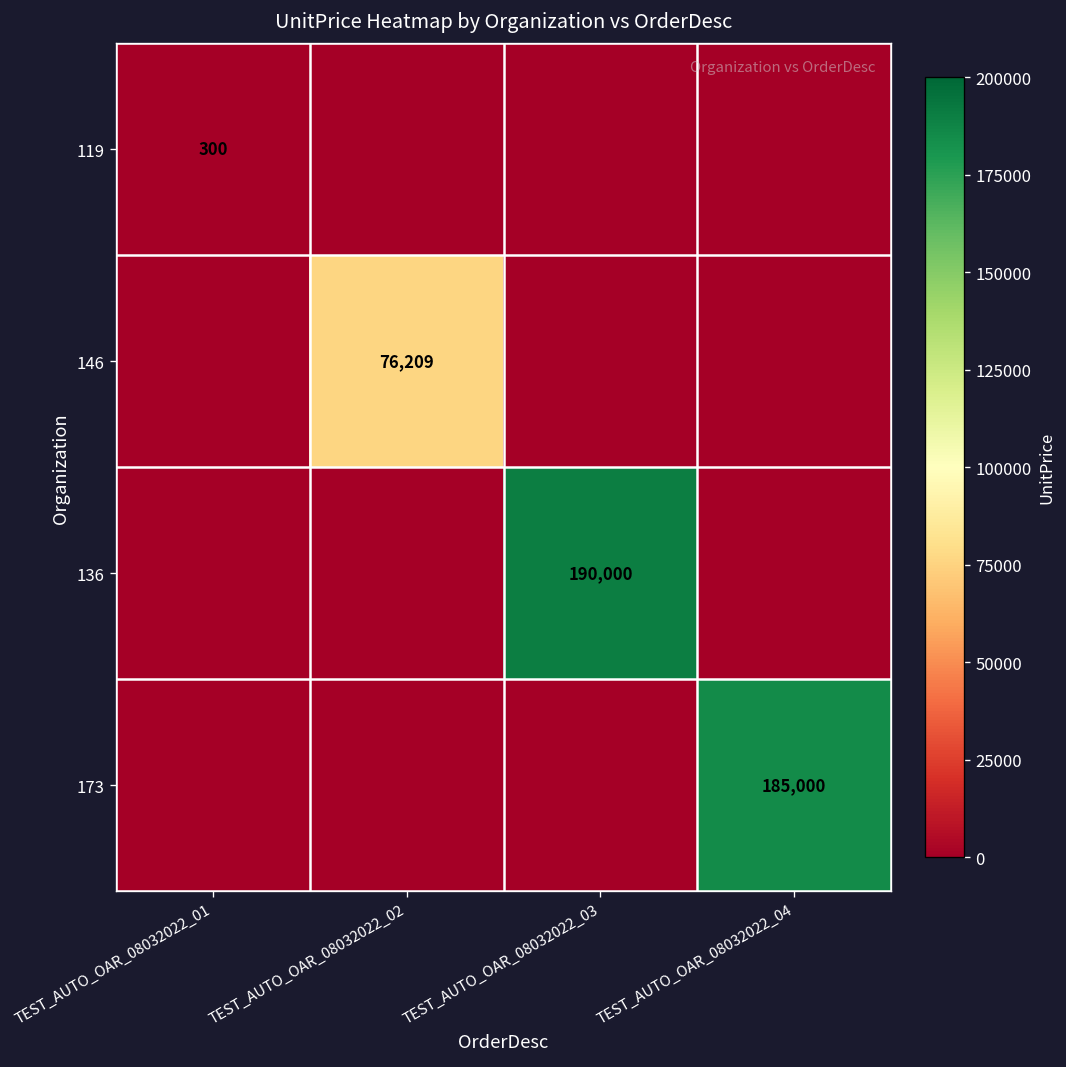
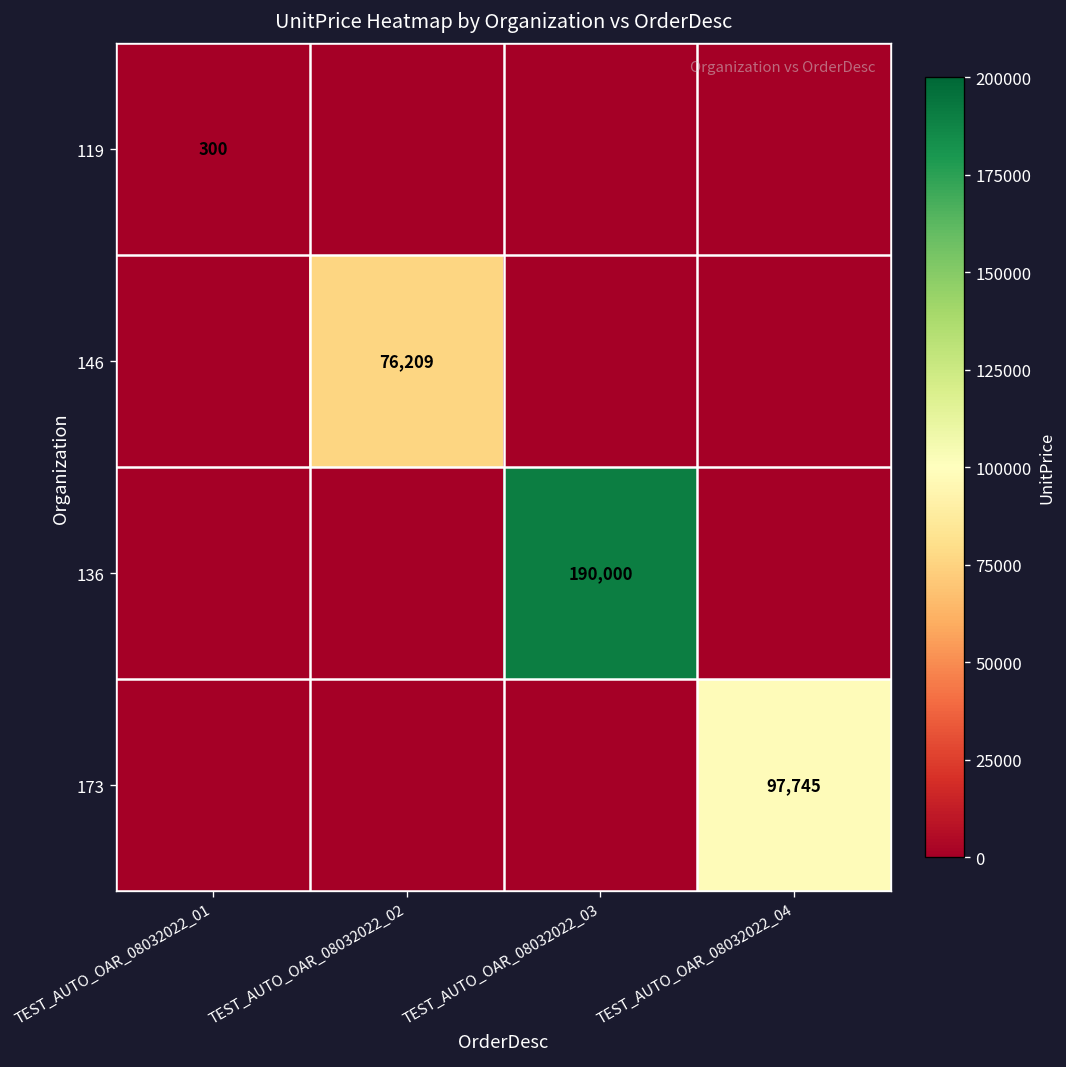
173, TEST_AUTO_OAR_08032022_04: 185,000 -> 97,745
